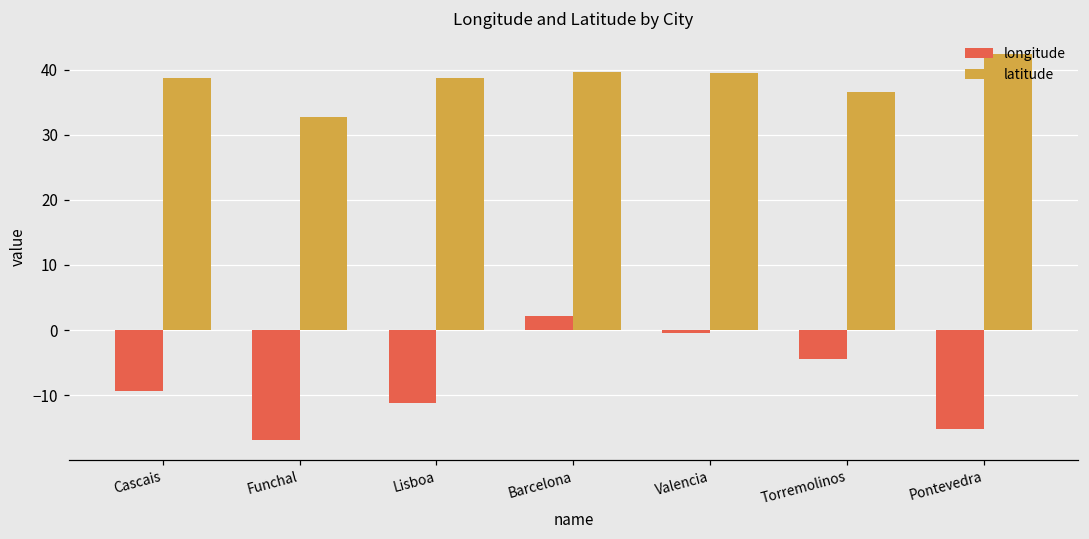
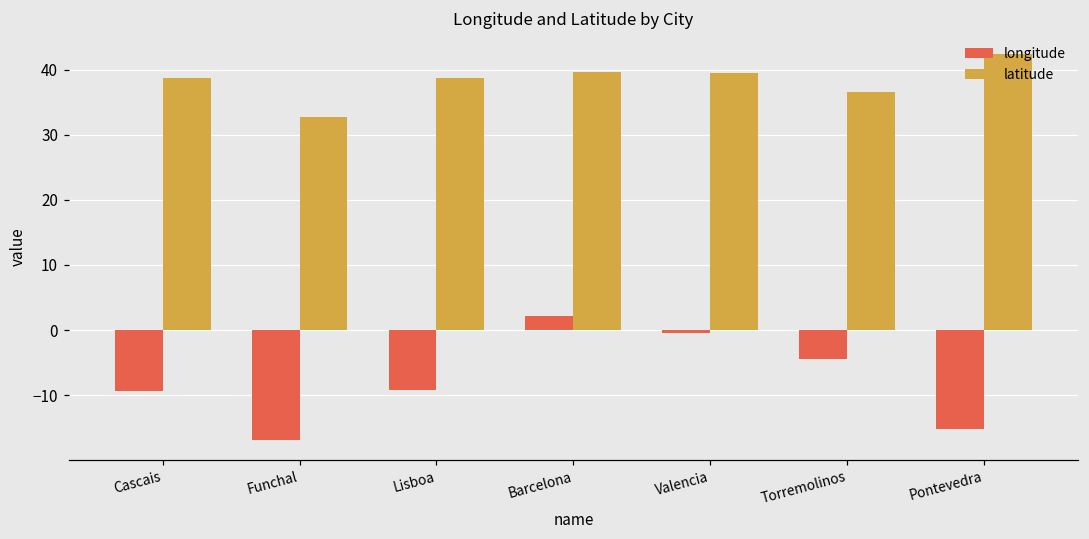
longitude, Lisboa: -11 -> -9
